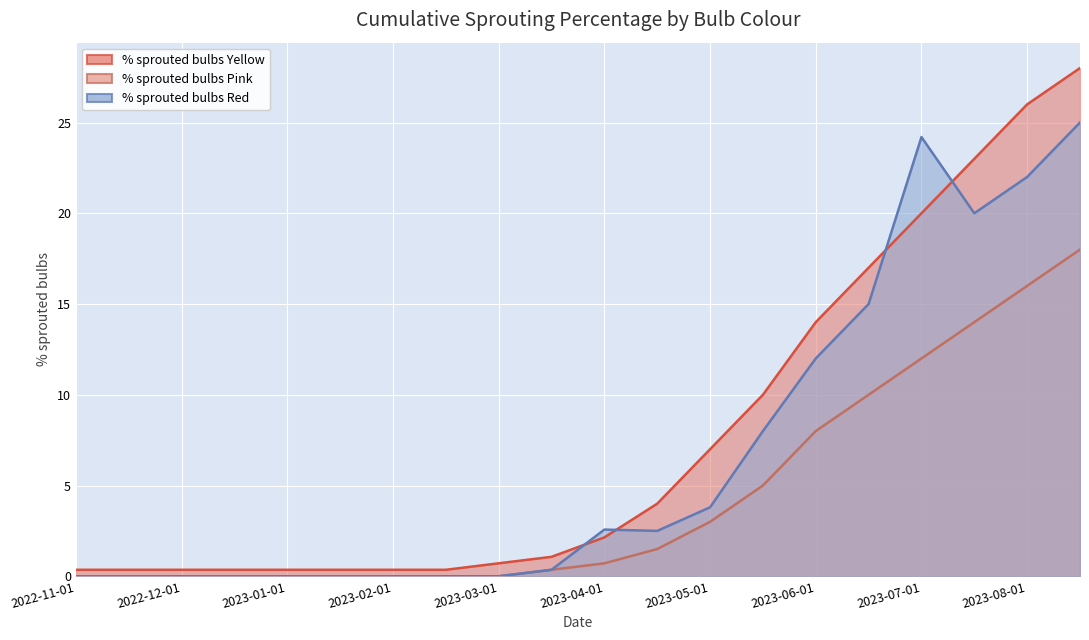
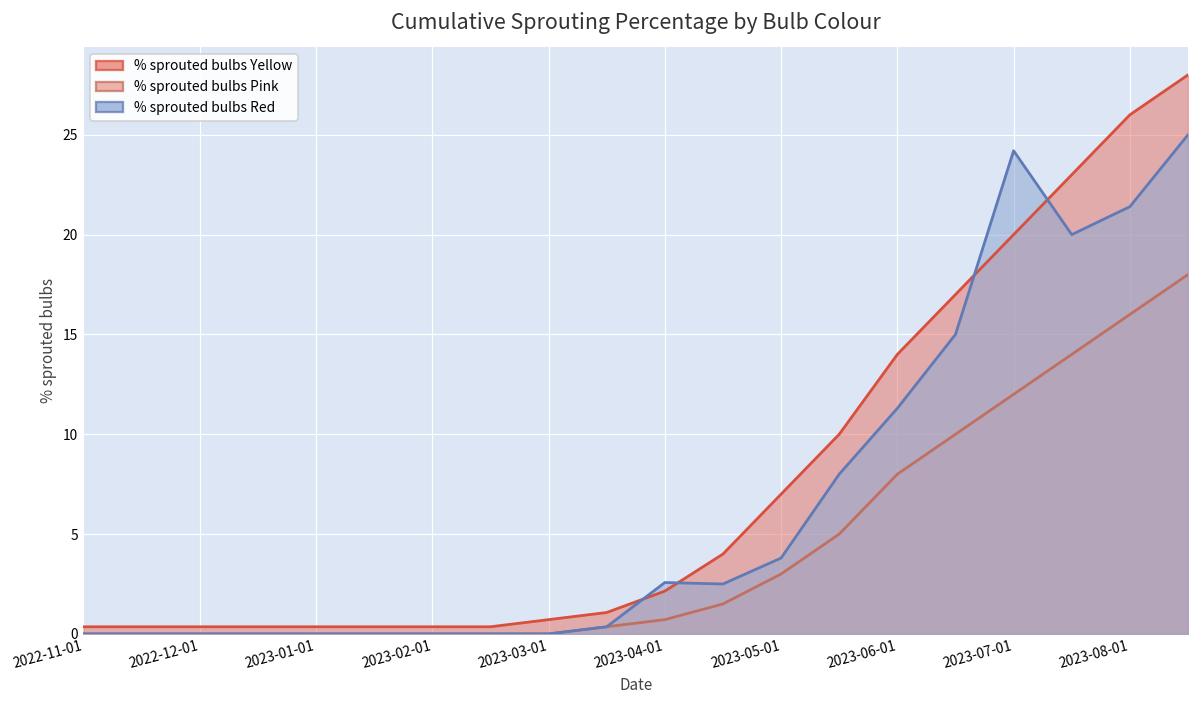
% sprouted bulbs Red, 2023-06-01: 12.0 -> 11.3
% sprouted bulbs Red, 2023-08-01: 22.0 -> 21.4
